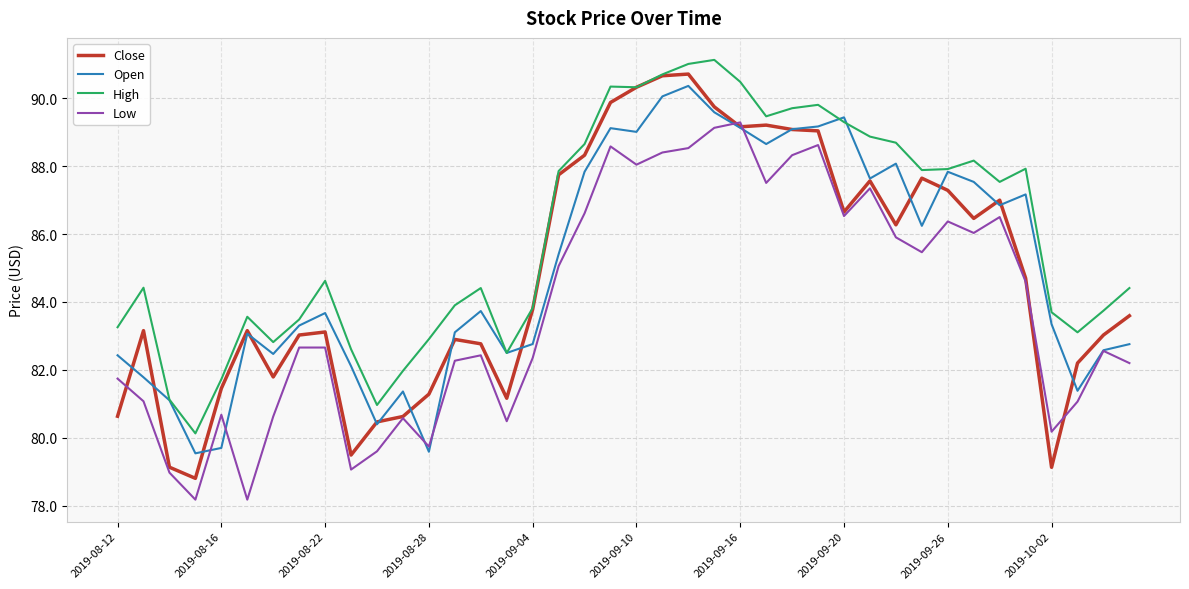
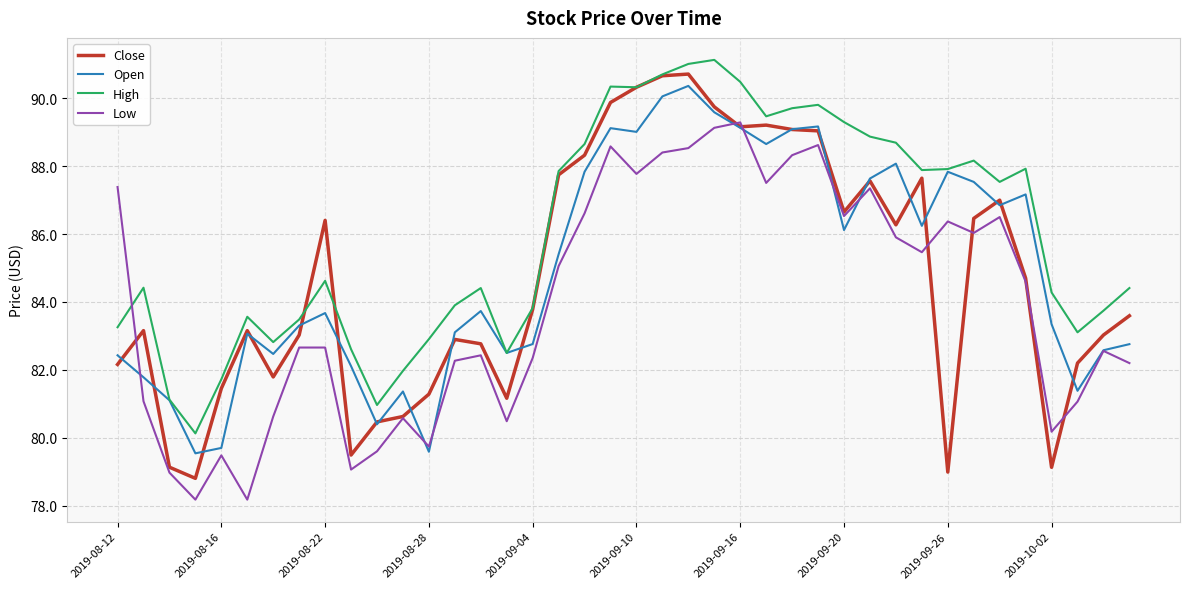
Close, 2019-08-12: 80.6 -> 82.2
Low, 2019-08-12: 81.7 -> 87.4
Low, 2019-08-16: 80.7 -> 79.5
Close, 2019-08-22: 83.1 -> 86.4
Low, 2019-09-10: 88.0 -> 87.8
Open, 2019-09-20: 89.4 -> 86.1
Close, 2019-09-26: 87.3 -> 79.0
High, 2019-10-02: 83.7 -> 84.3
